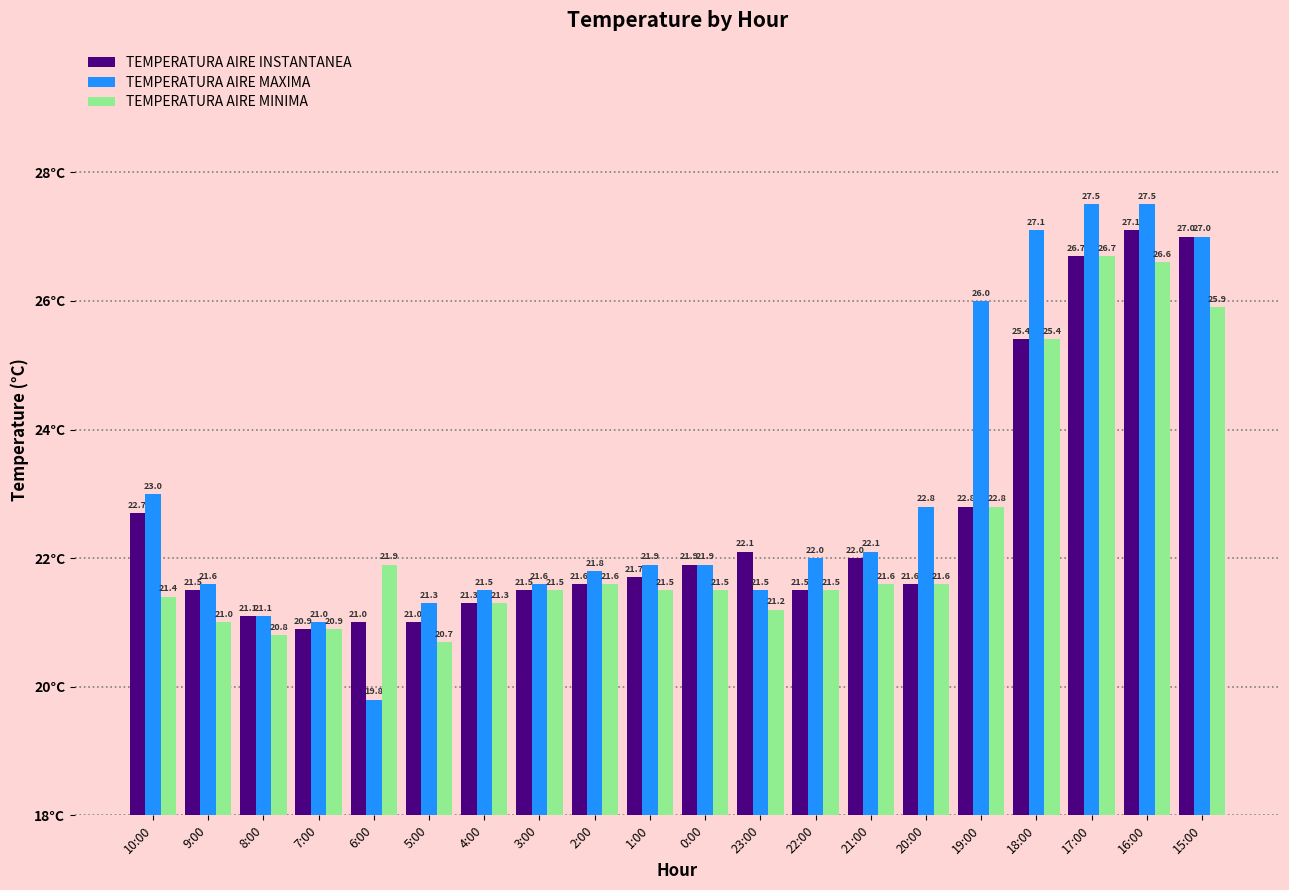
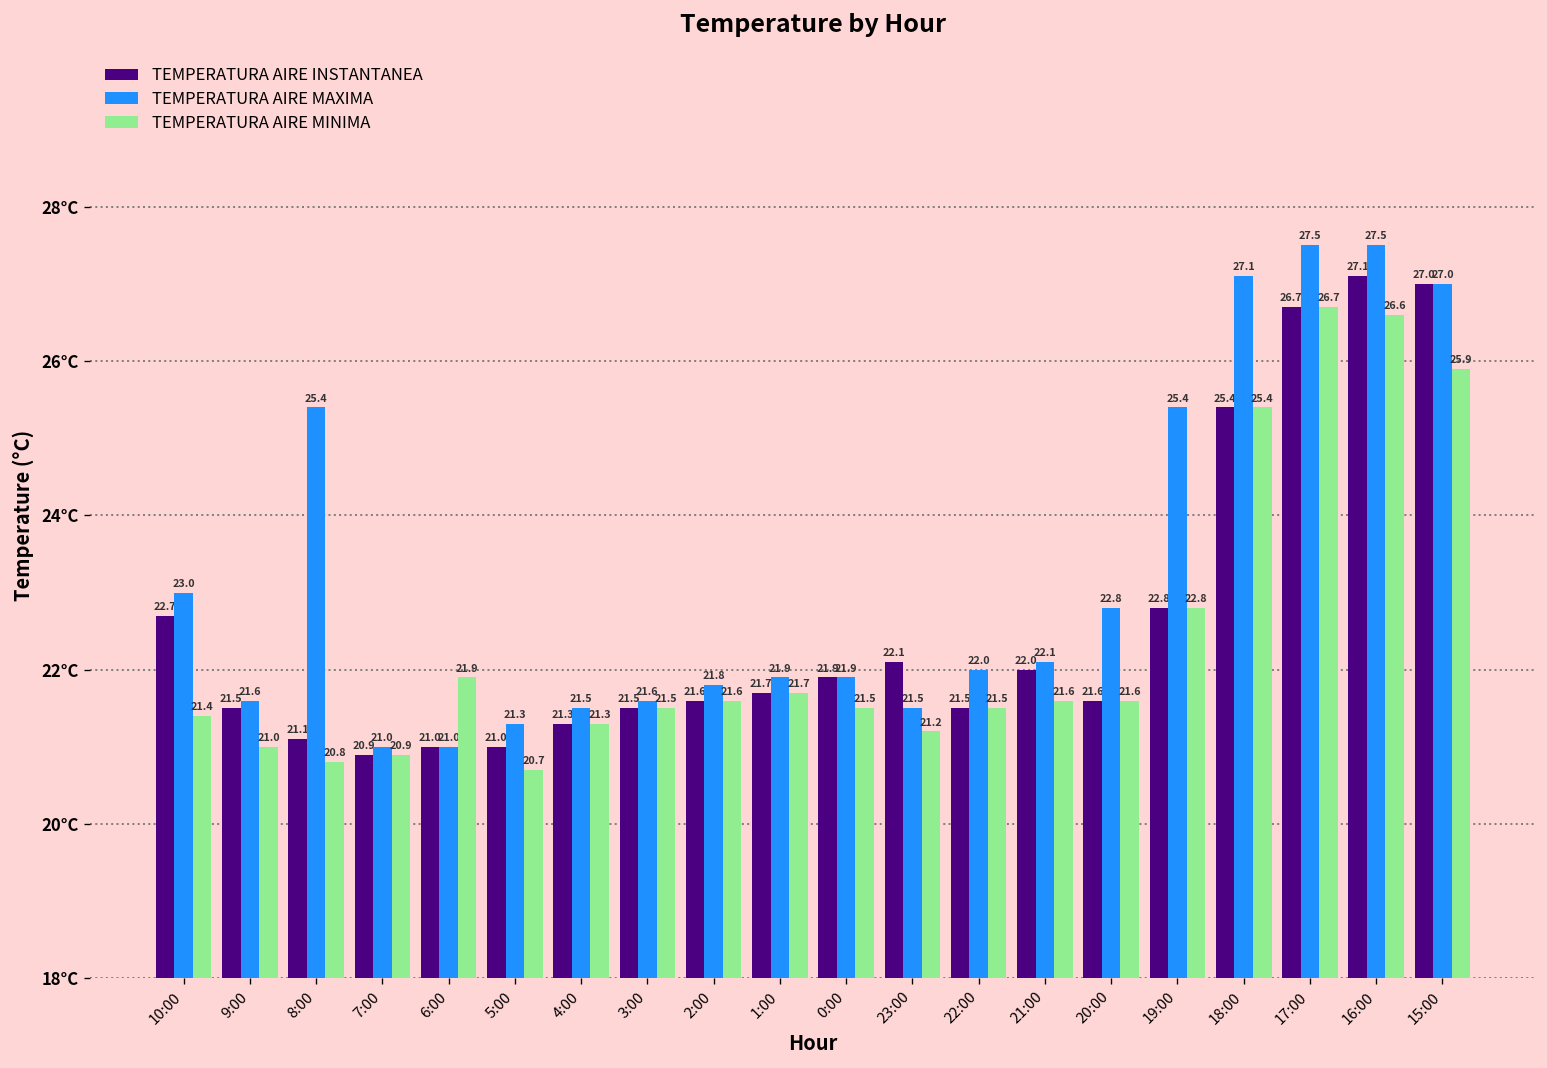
TEMPERATURA AIRE MAXIMA, 8:00: 21.1 -> 25.4
TEMPERATURA AIRE MAXIMA, 6:00: 19.8 -> 21.0
TEMPERATURA AIRE MINIMA, 1:00: 21.5 -> 21.7
TEMPERATURA AIRE MAXIMA, 19:00: 26.0 -> 25.4
